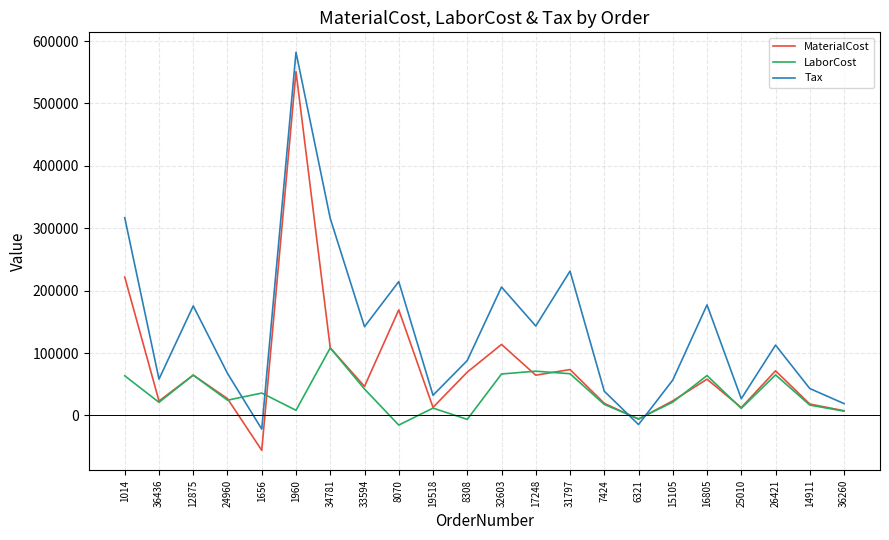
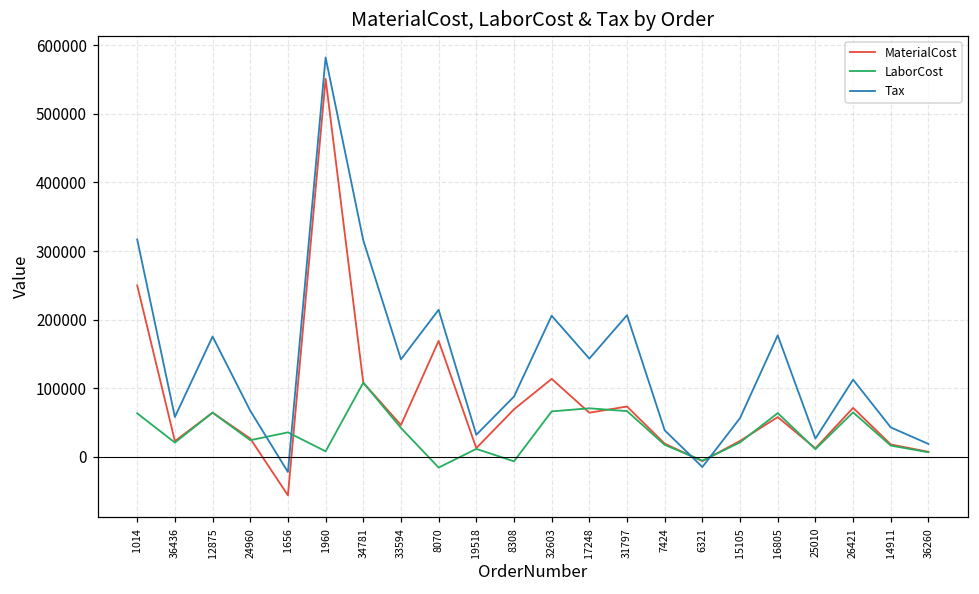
MaterialCost, 1014: 220000 -> 250000
Tax, 31797: 230000 -> 210000
